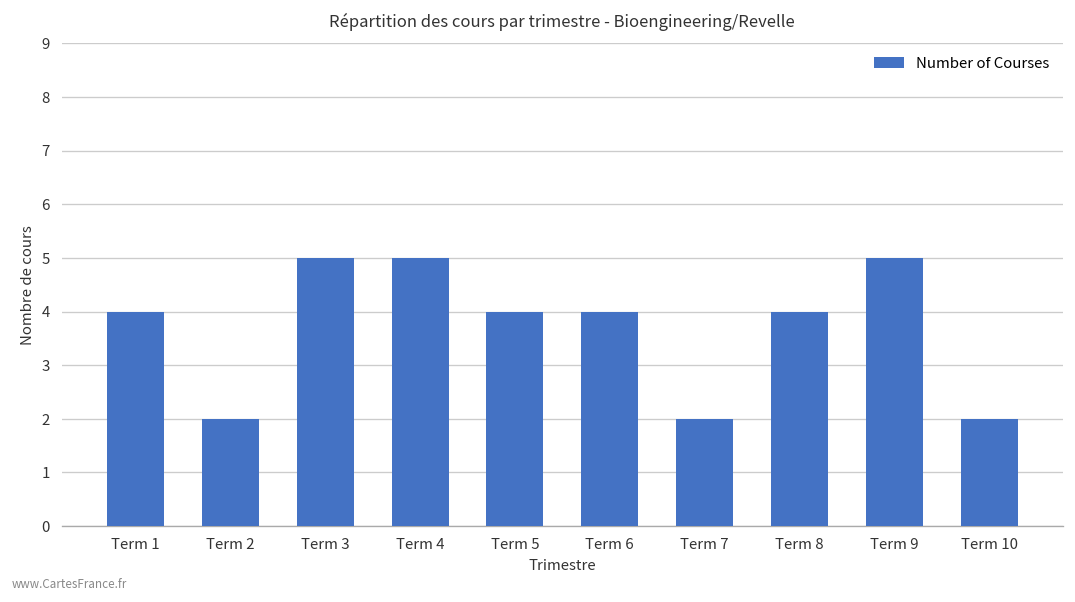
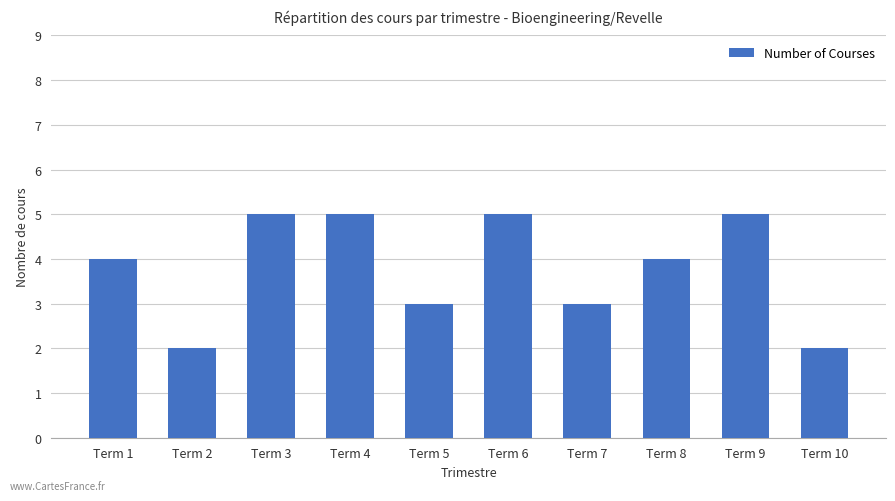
Term 5: 4 -> 3
Term 6: 4 -> 5
Term 7: 2 -> 3
